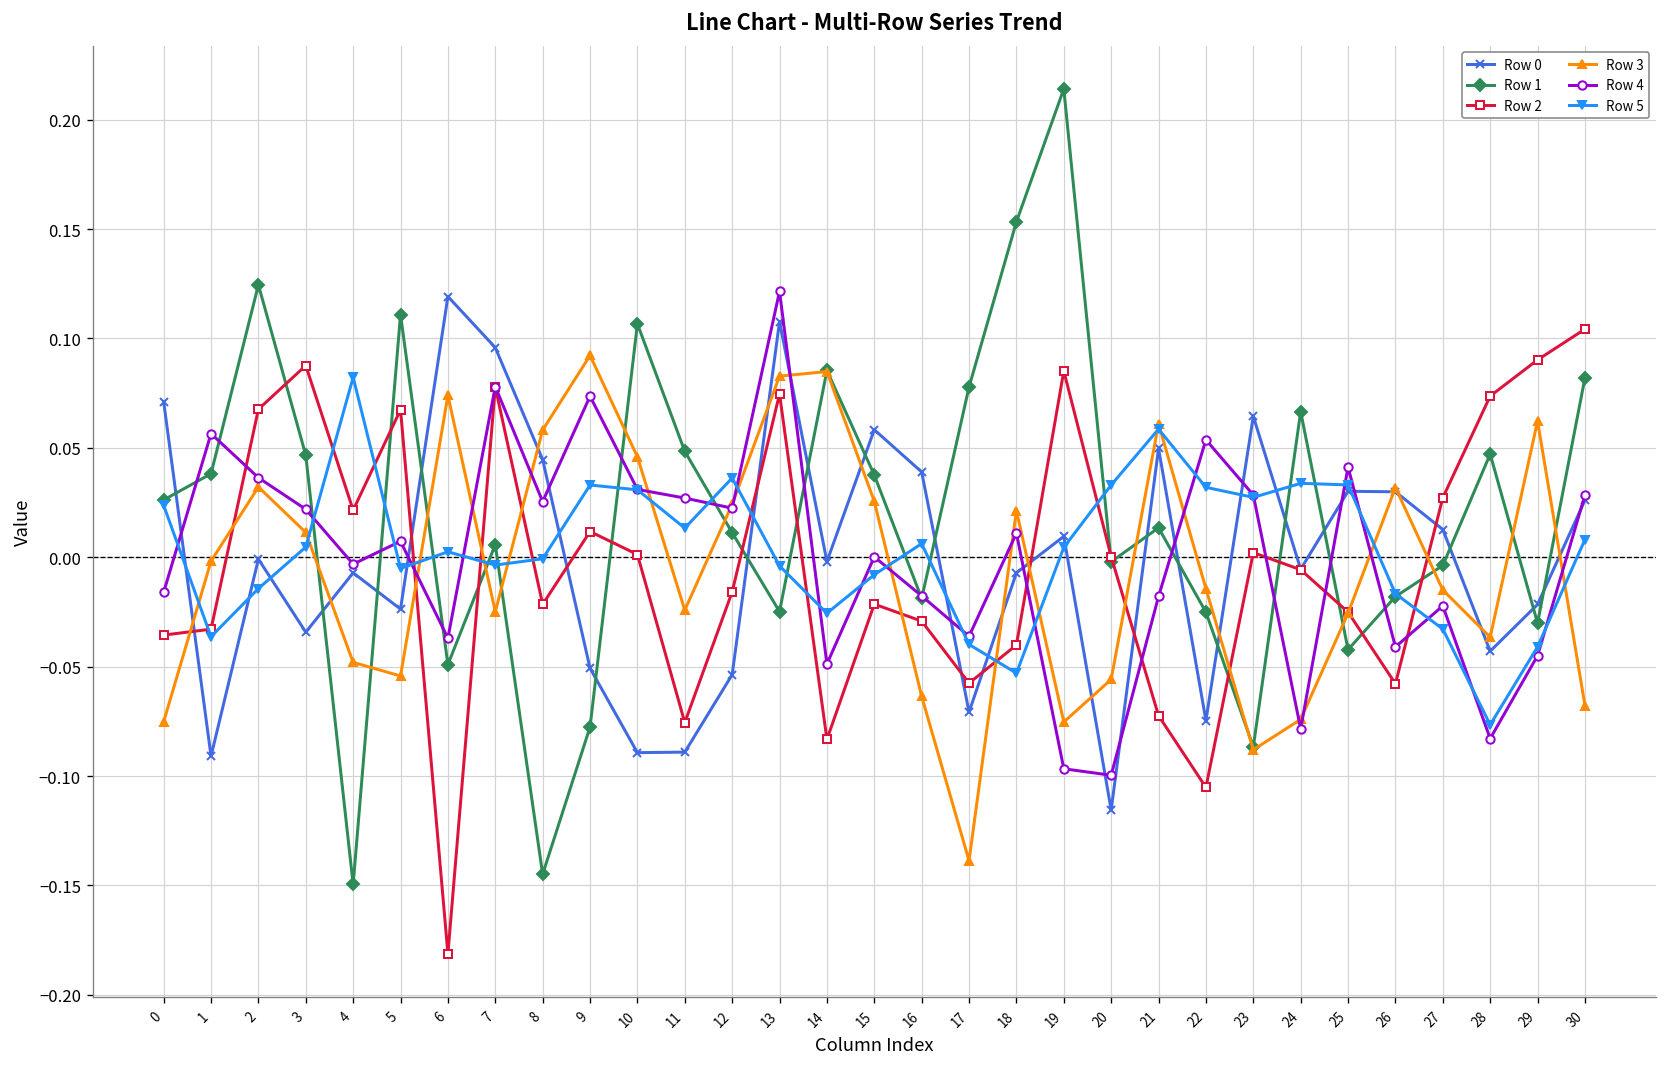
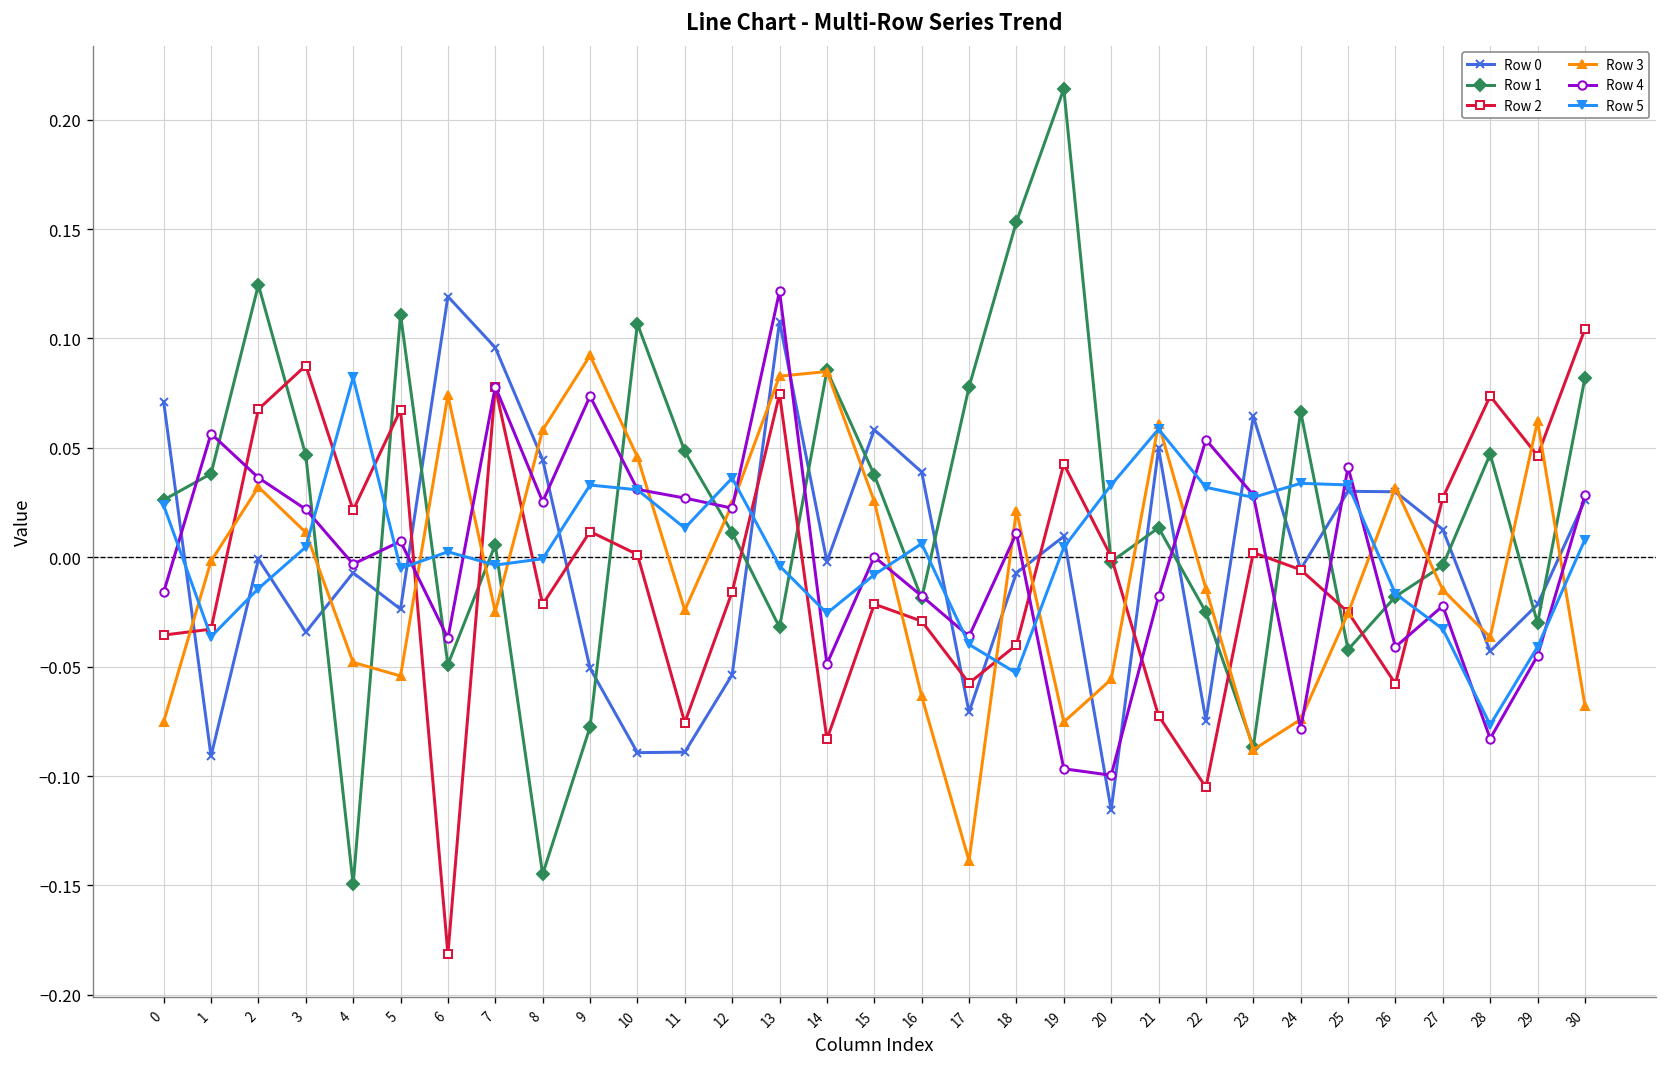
Row 1, 13: -0.025 -> -0.032
Row 2, 19: 0.085 -> 0.043
Row 2, 29: 0.090 -> 0.046
